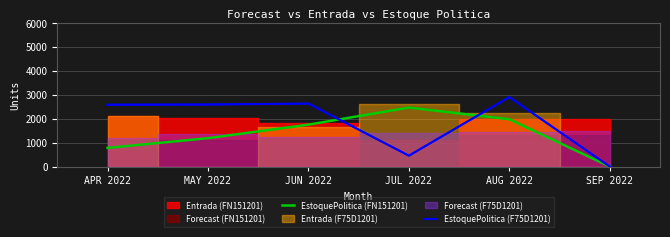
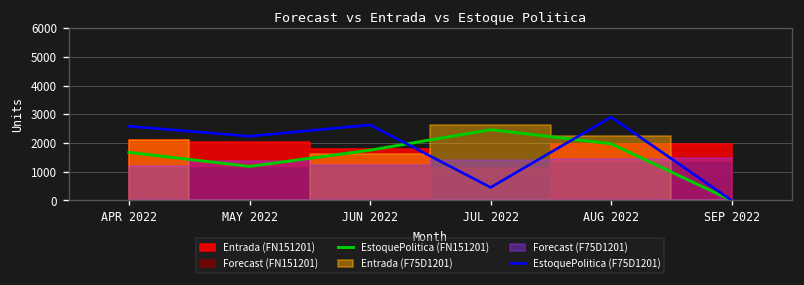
EstoquePolitica (FN151201), APR 2022: 800 -> 1700
EstoquePolitica (F75D1201), MAY 2022: 2600 -> 2200
